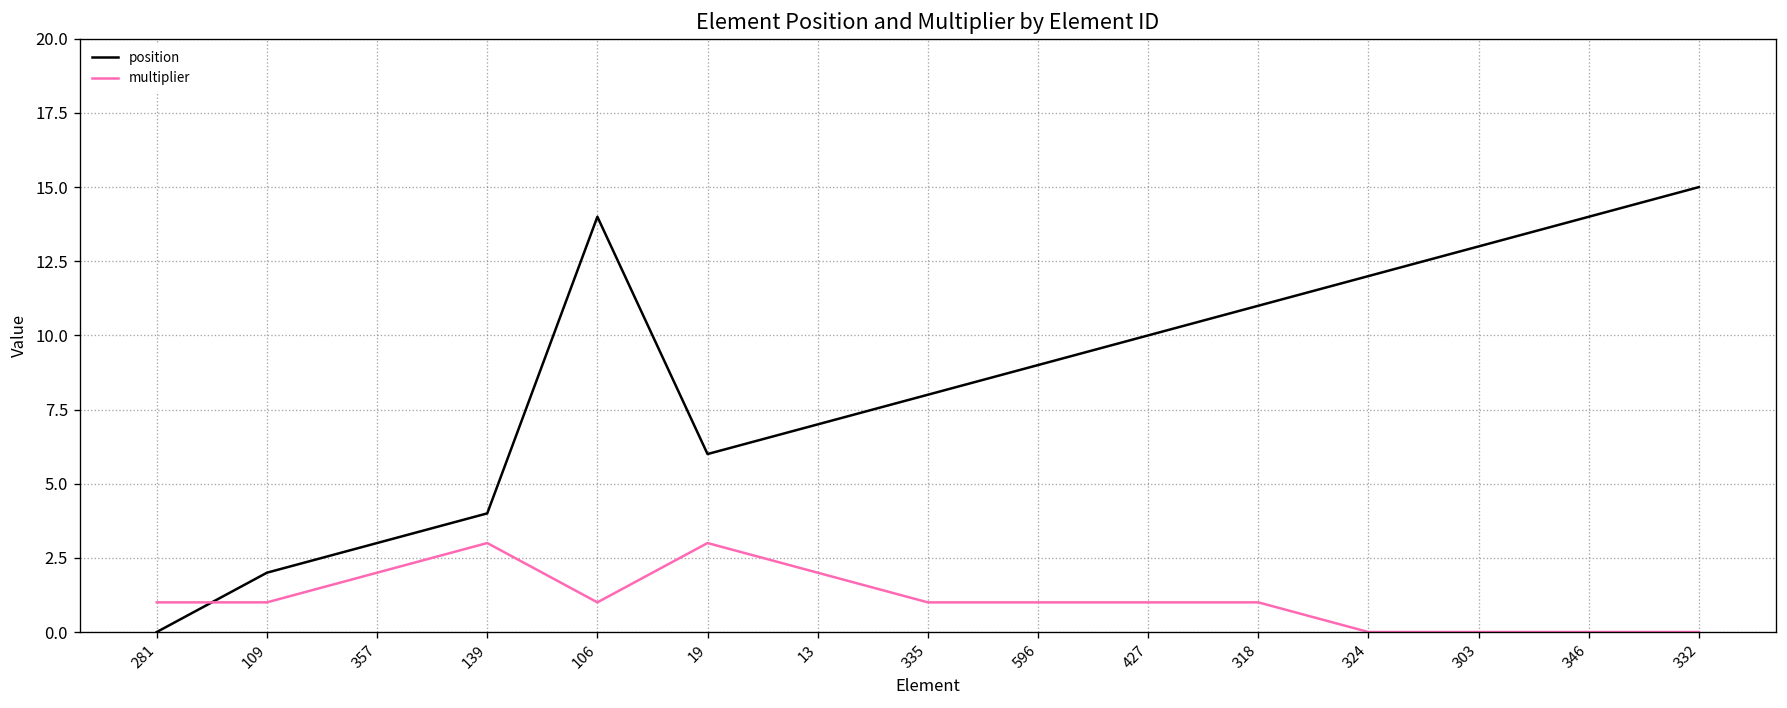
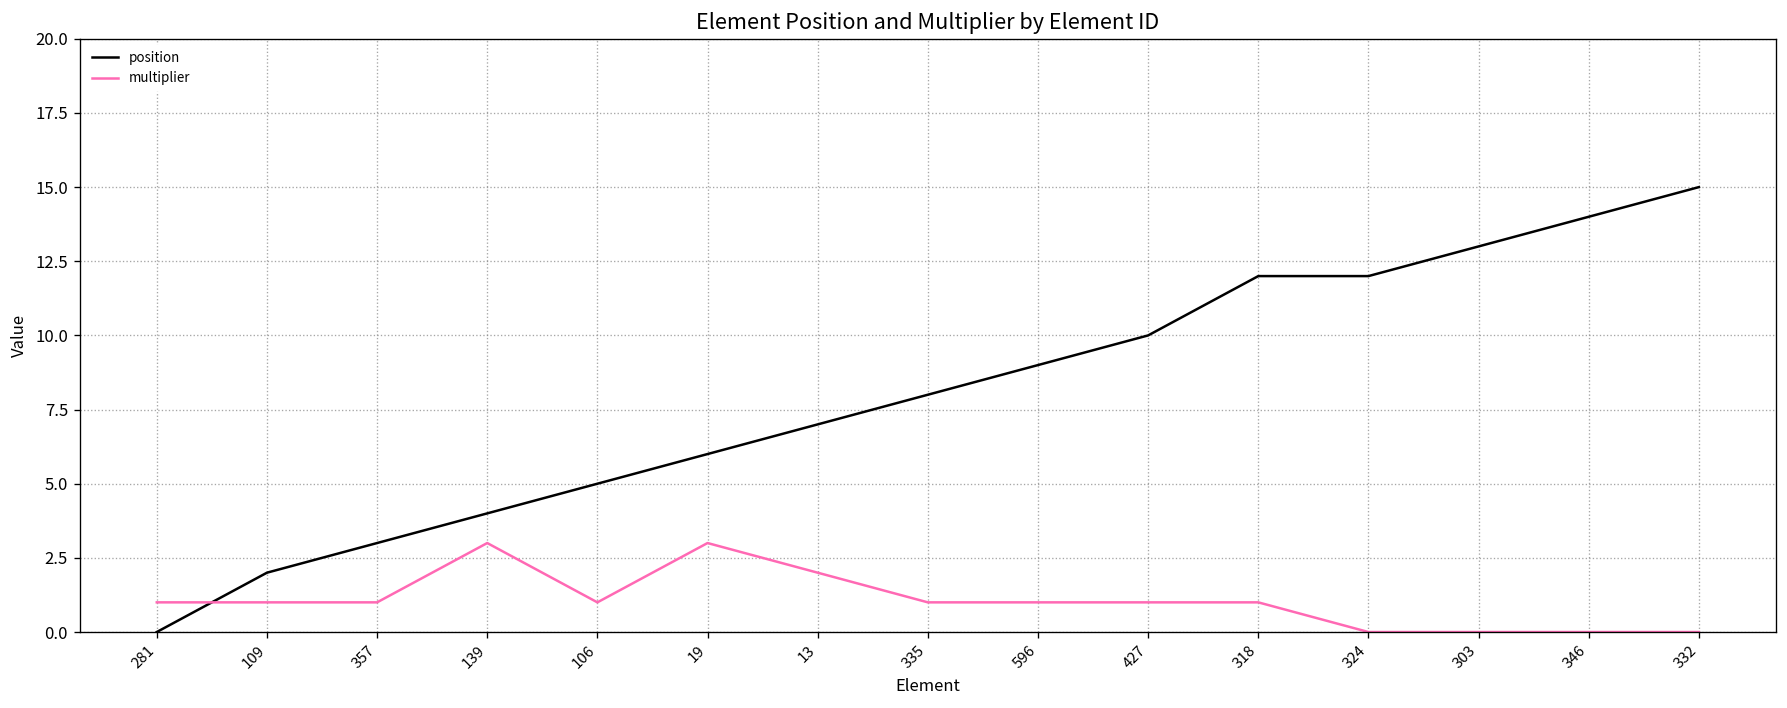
multiplier, 357: 2 -> 1
position, 106: 14 -> 5
position, 318: 11 -> 12
